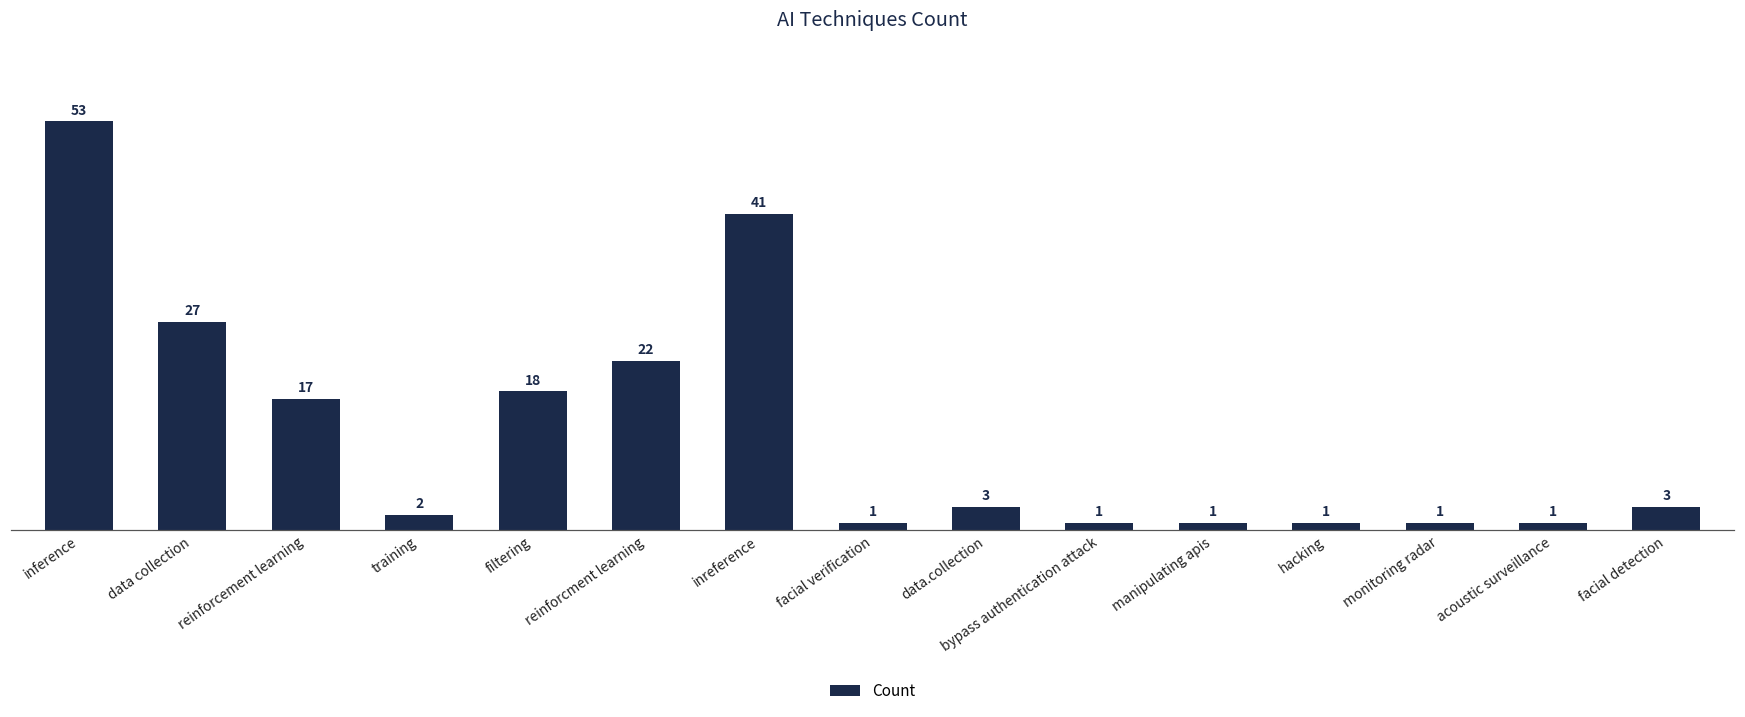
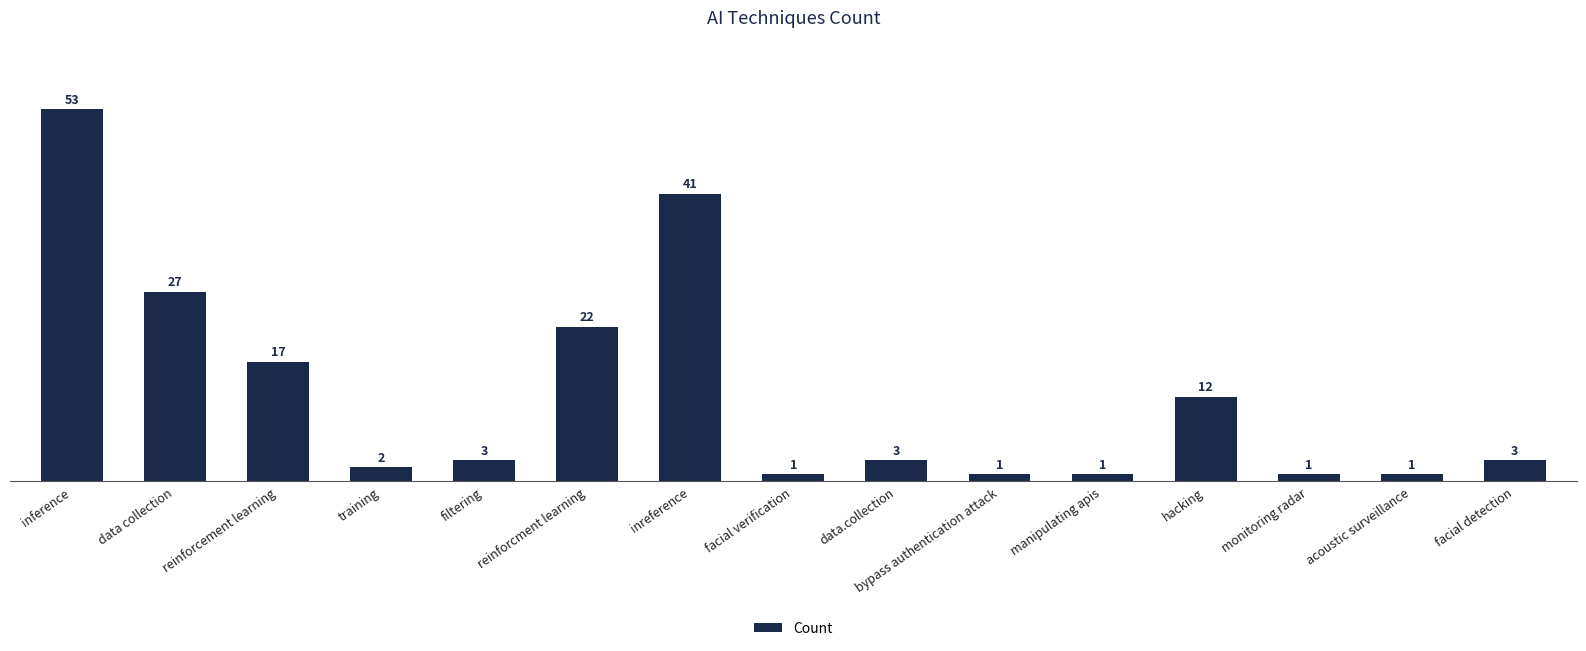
filtering: 18 -> 3
hacking: 1 -> 12
